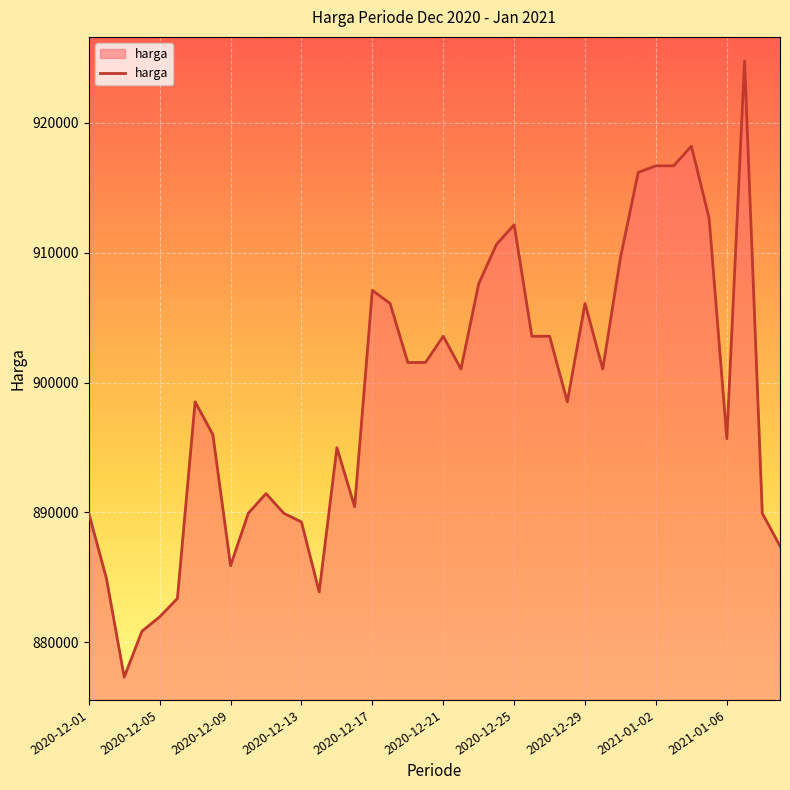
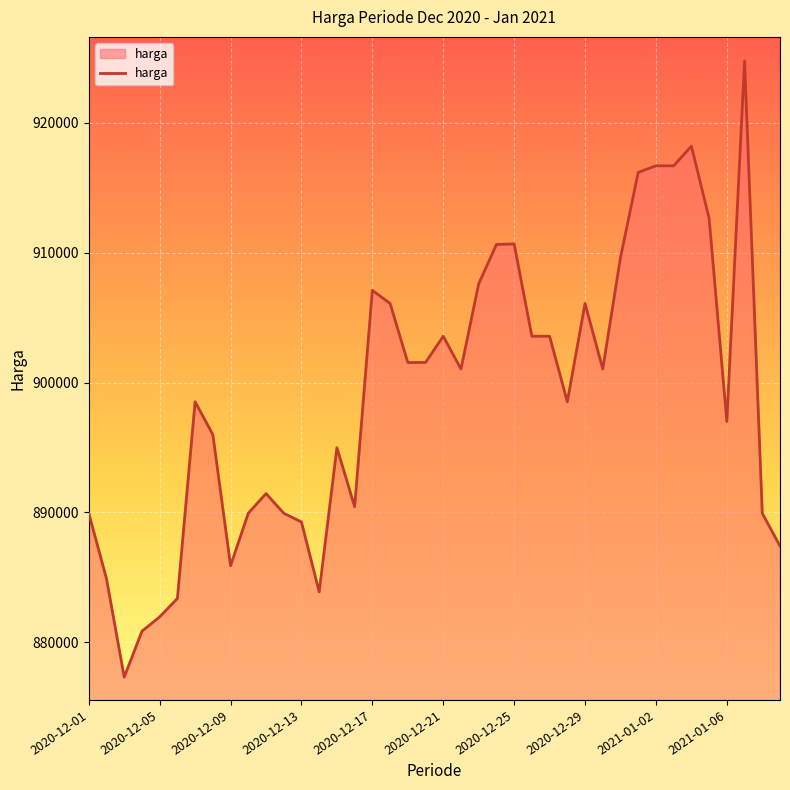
2020-12-25: 912100 -> 910700
2021-01-06: 895700 -> 897000
